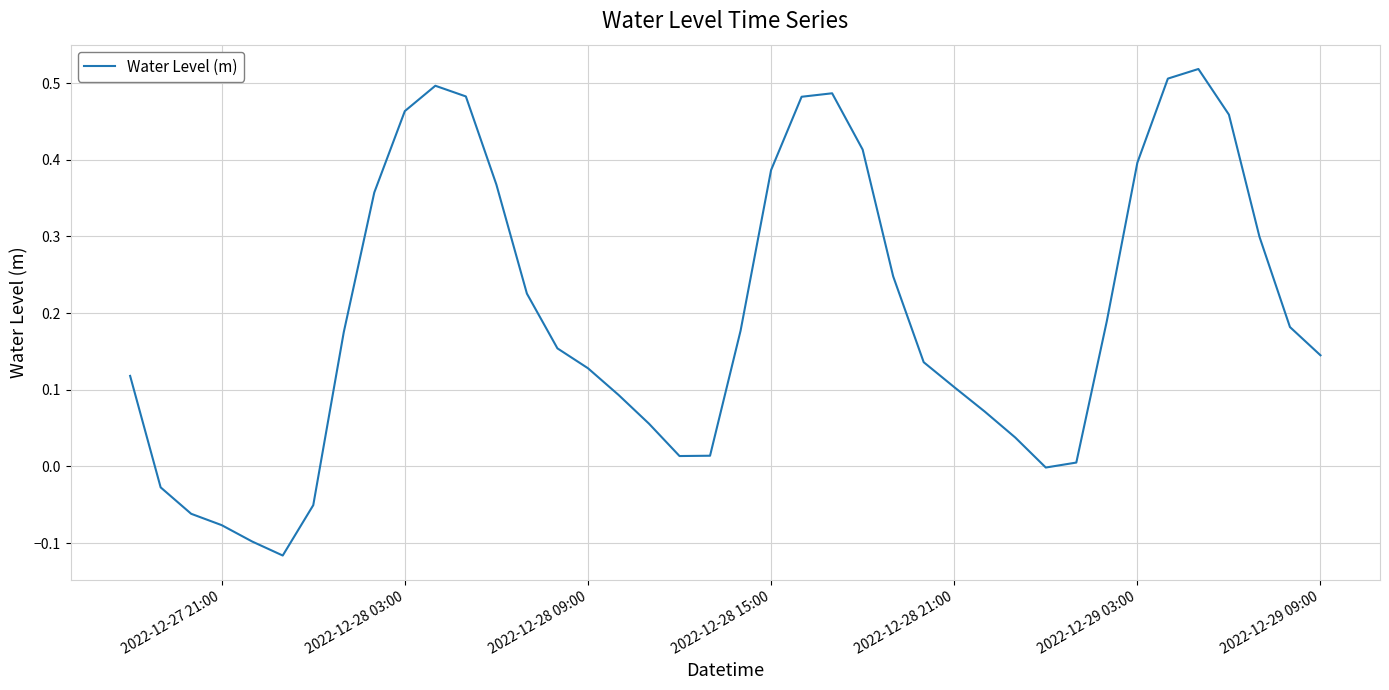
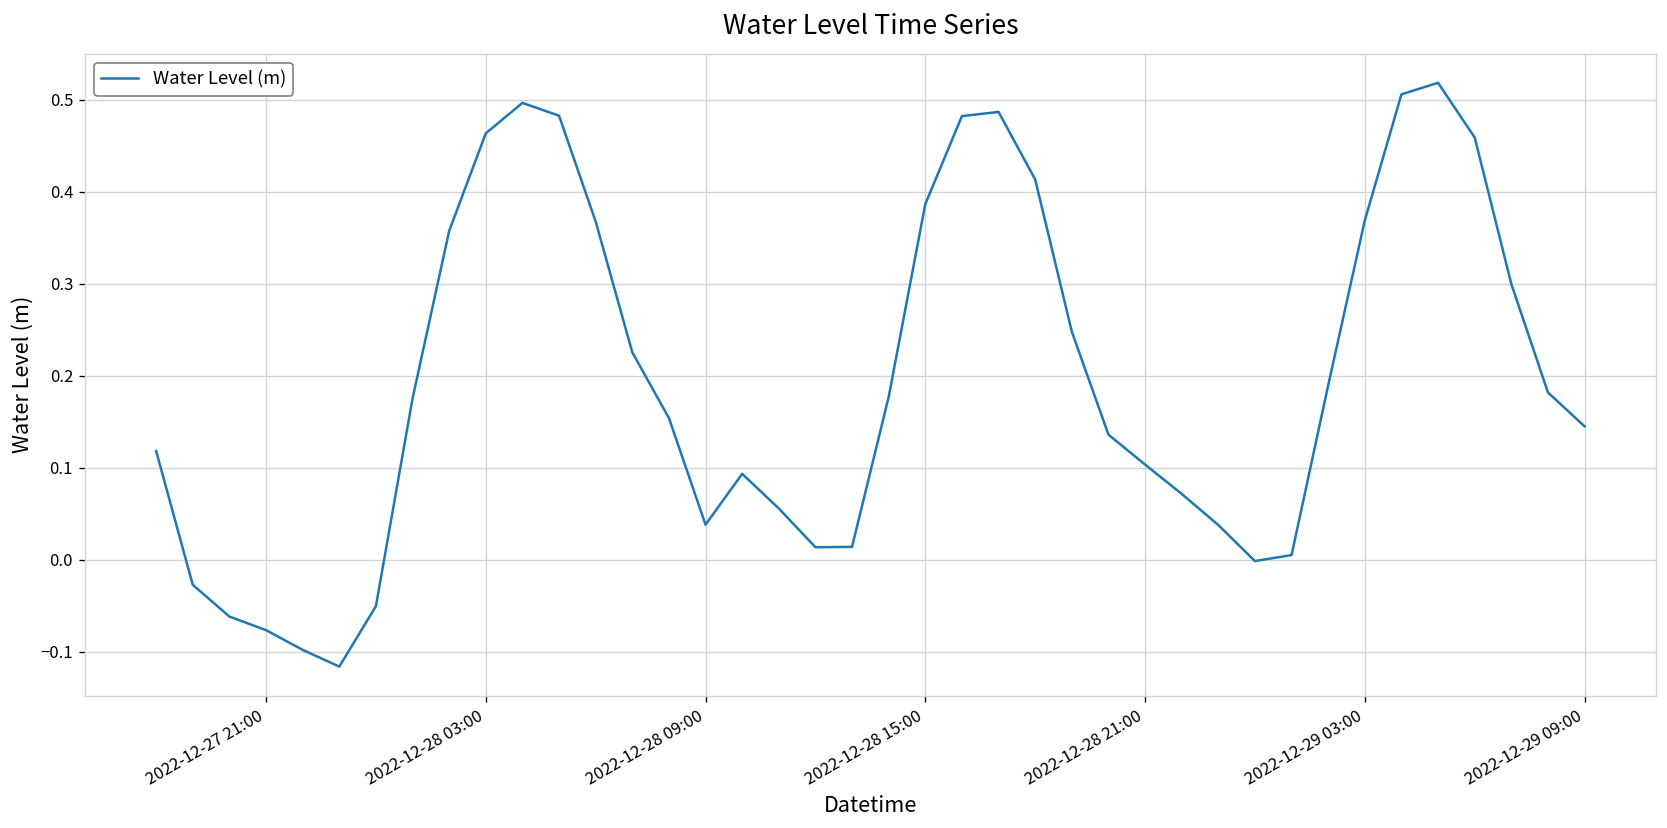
2022-12-28 09:00: 0.13 -> 0.04
2022-12-29 03:00: 0.40 -> 0.37
